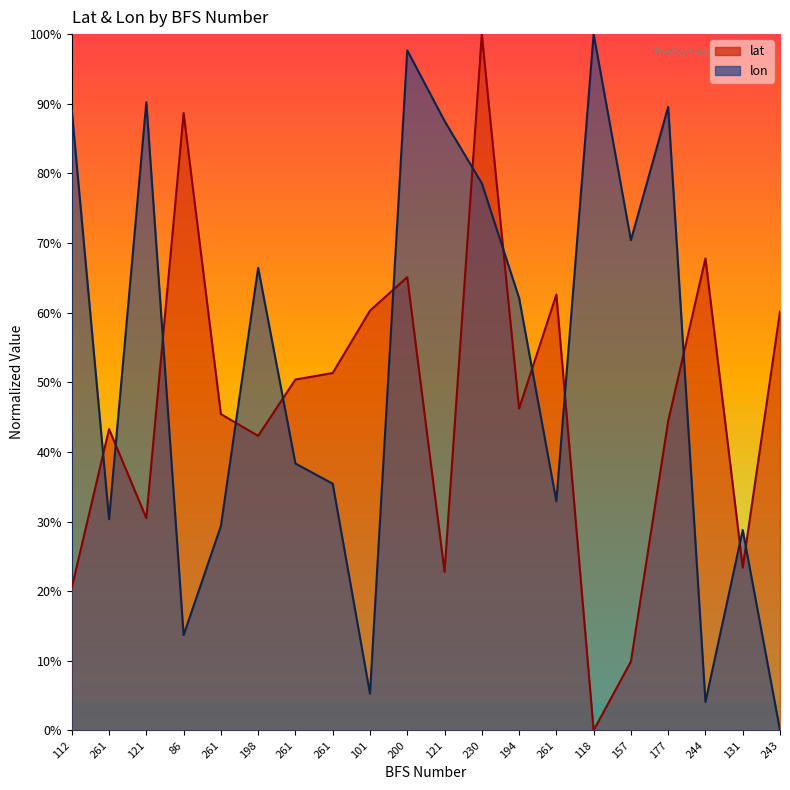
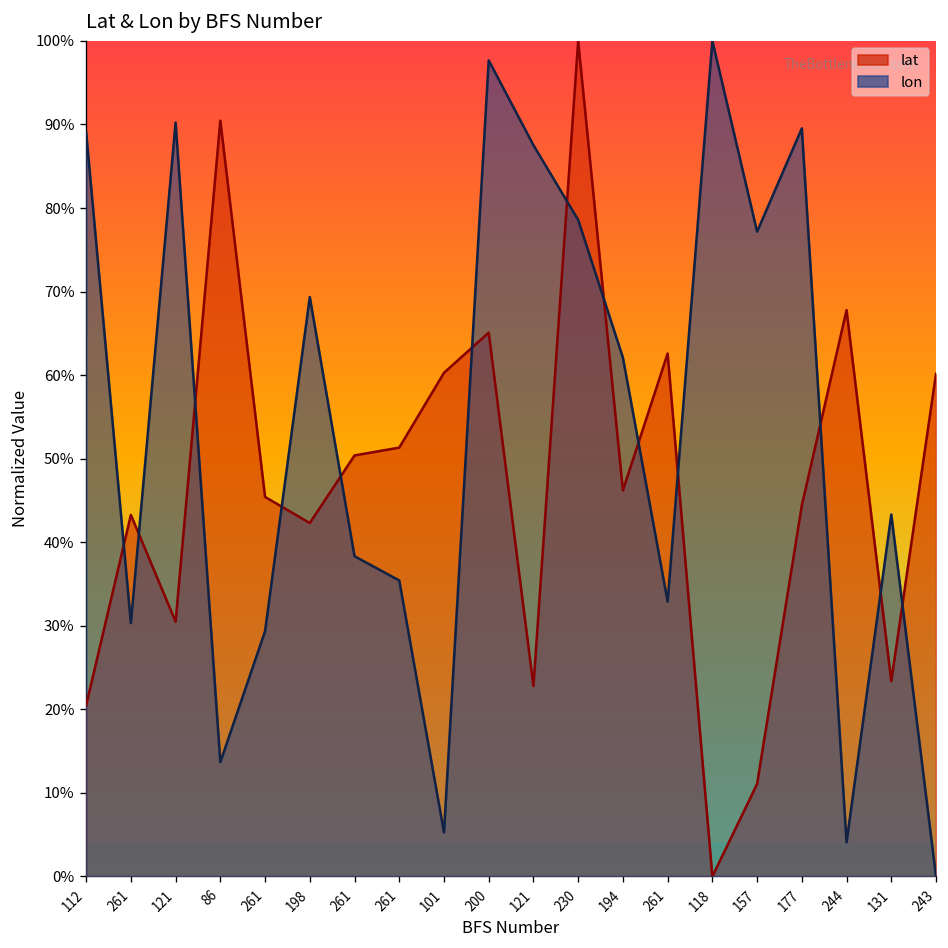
lat, 86: 89% -> 90%
lon, 198: 66% -> 69%
lat, 157: 10% -> 11%
lon, 157: 70% -> 77%
lon, 131: 29% -> 43%
